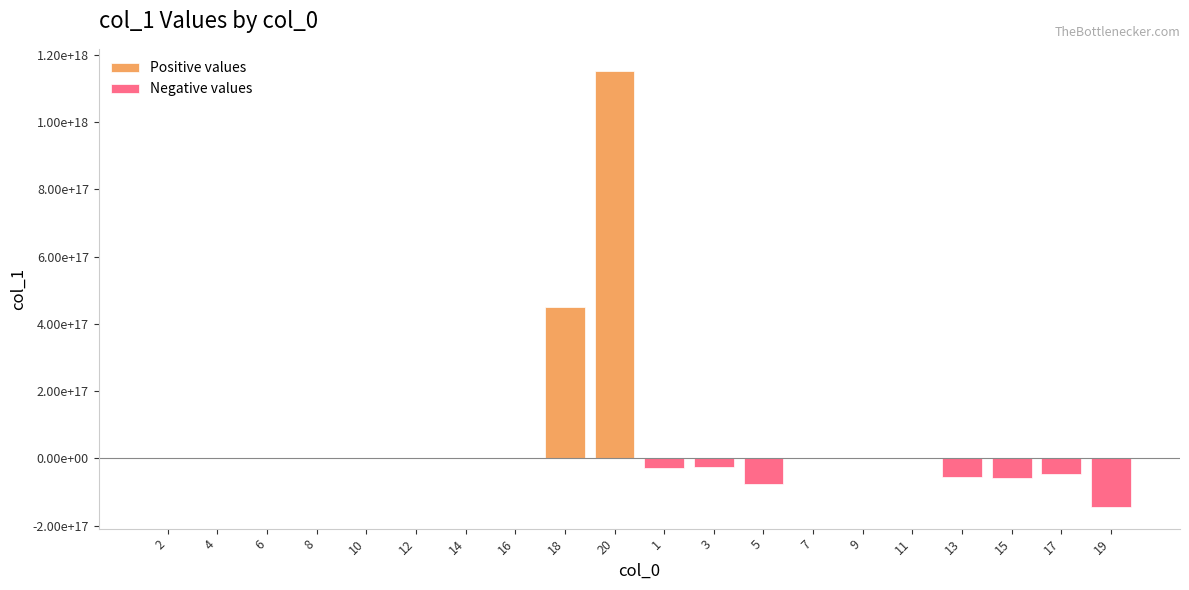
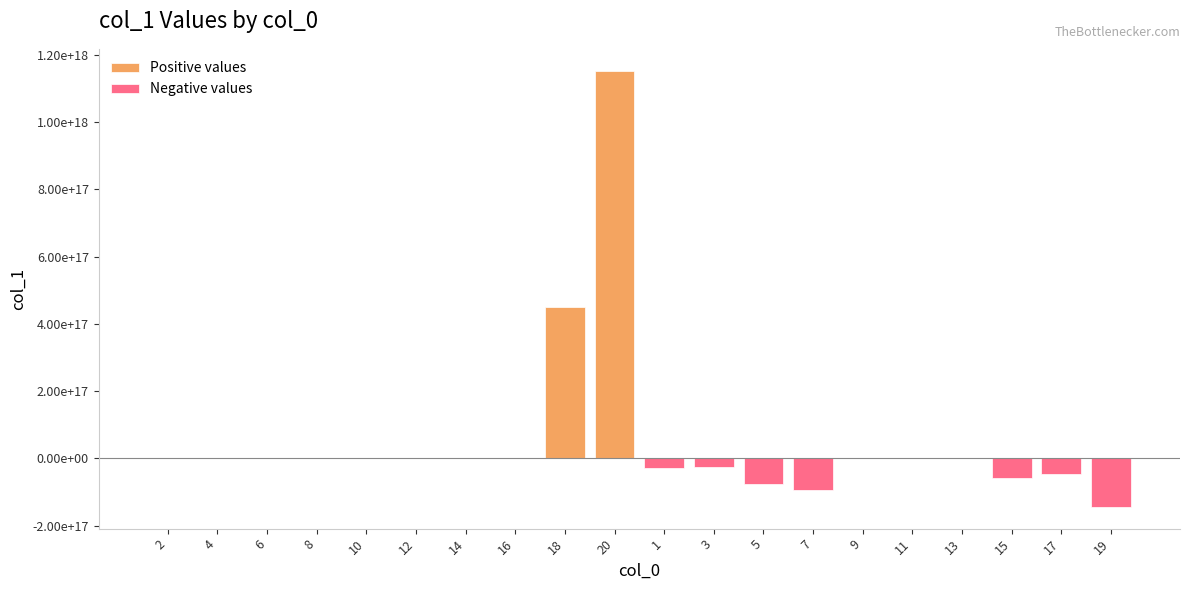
Negative values, 7: 0 -> -90000000000000000
Negative values, 13: -60000000000000000 -> 0
